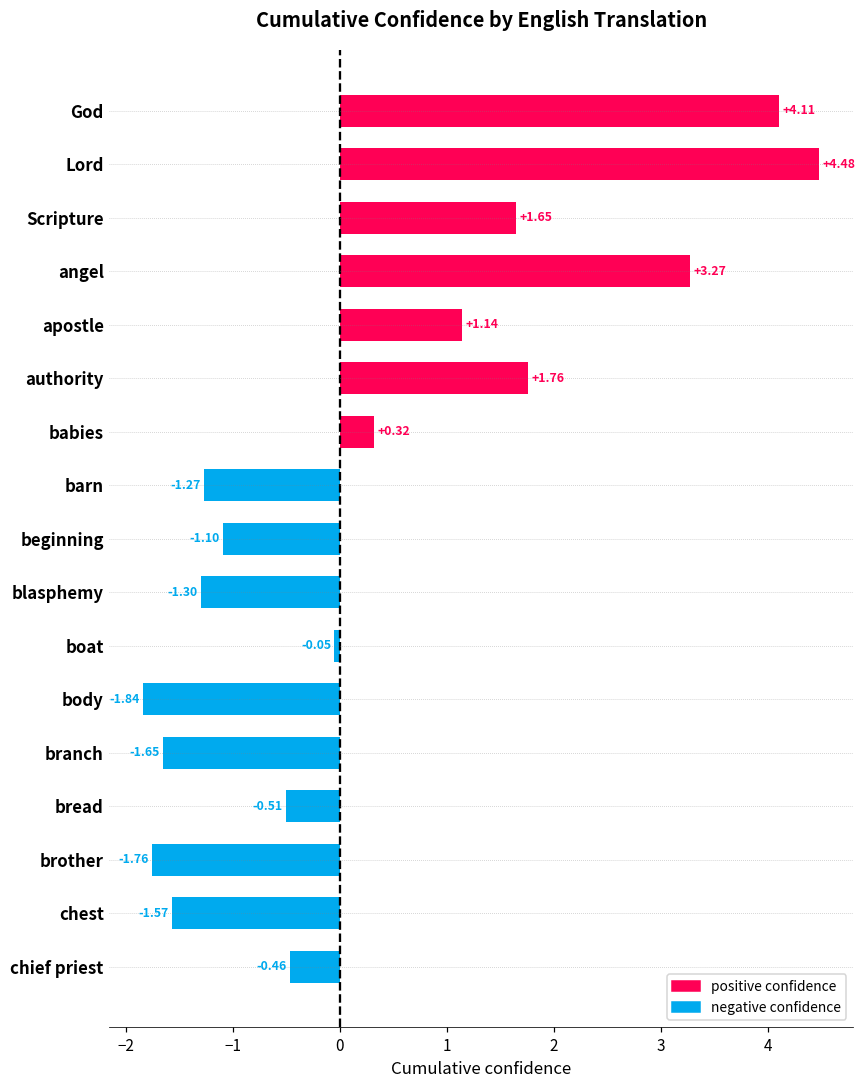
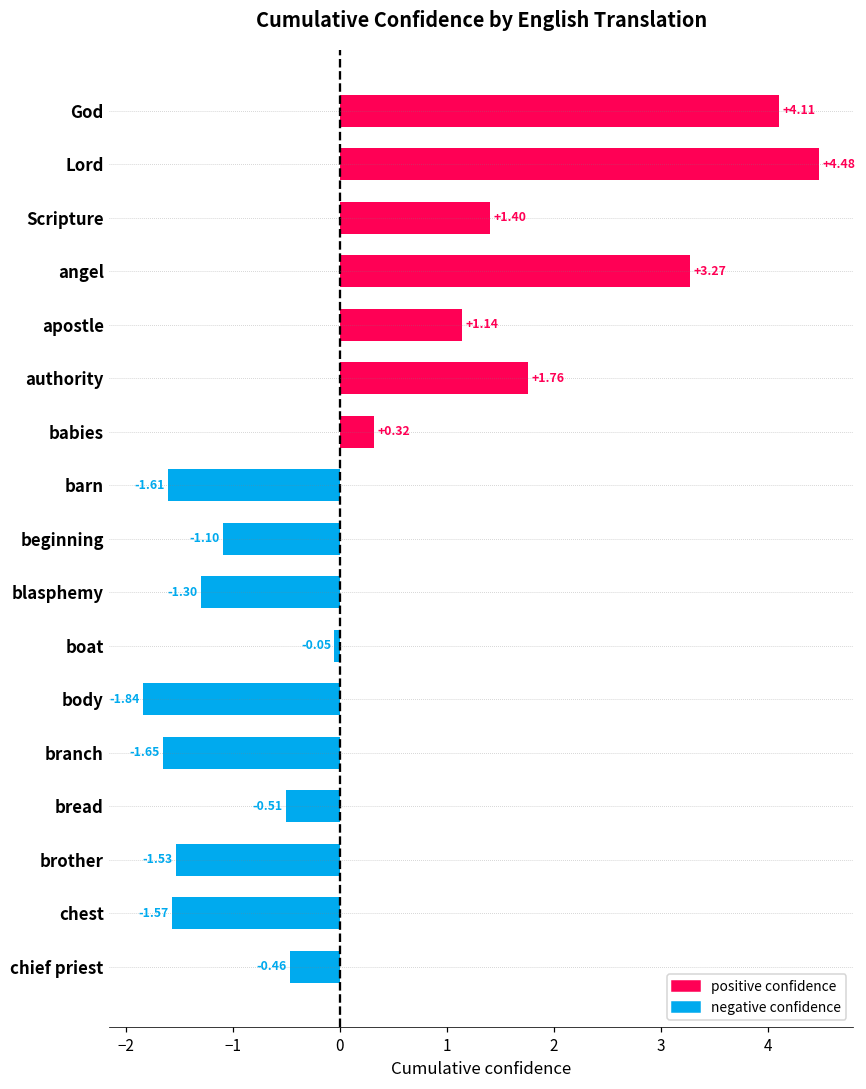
Scripture: +1.65 -> +1.40
barn: -1.27 -> -1.61
brother: -1.76 -> -1.53
